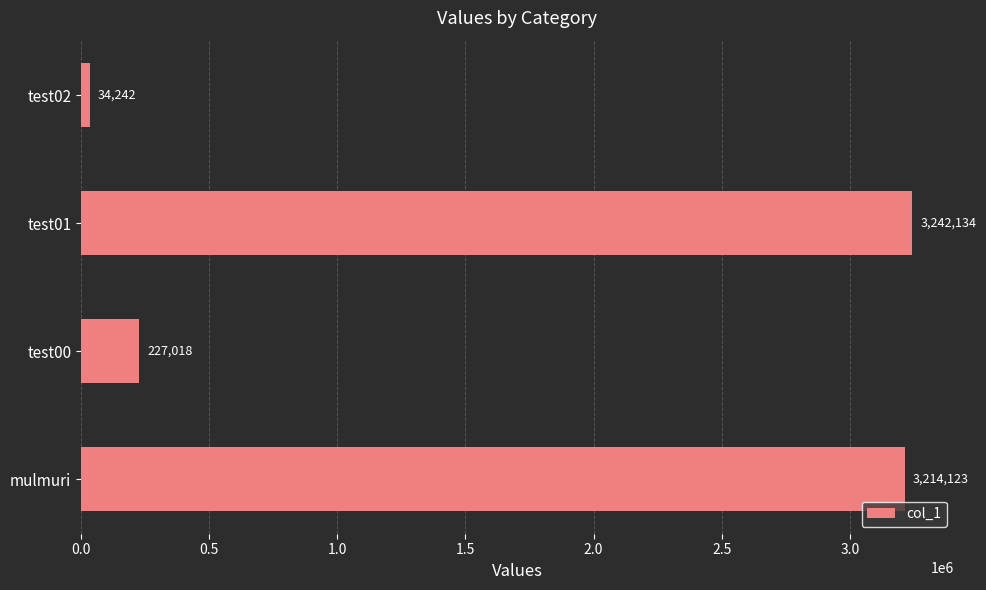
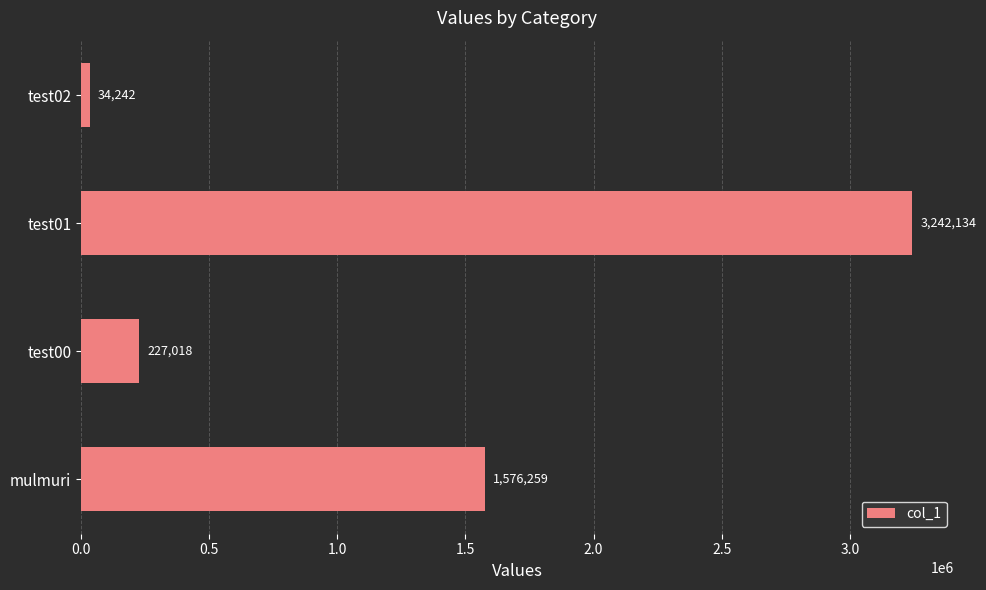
mulmuri: 3,214,123 -> 1,576,259
